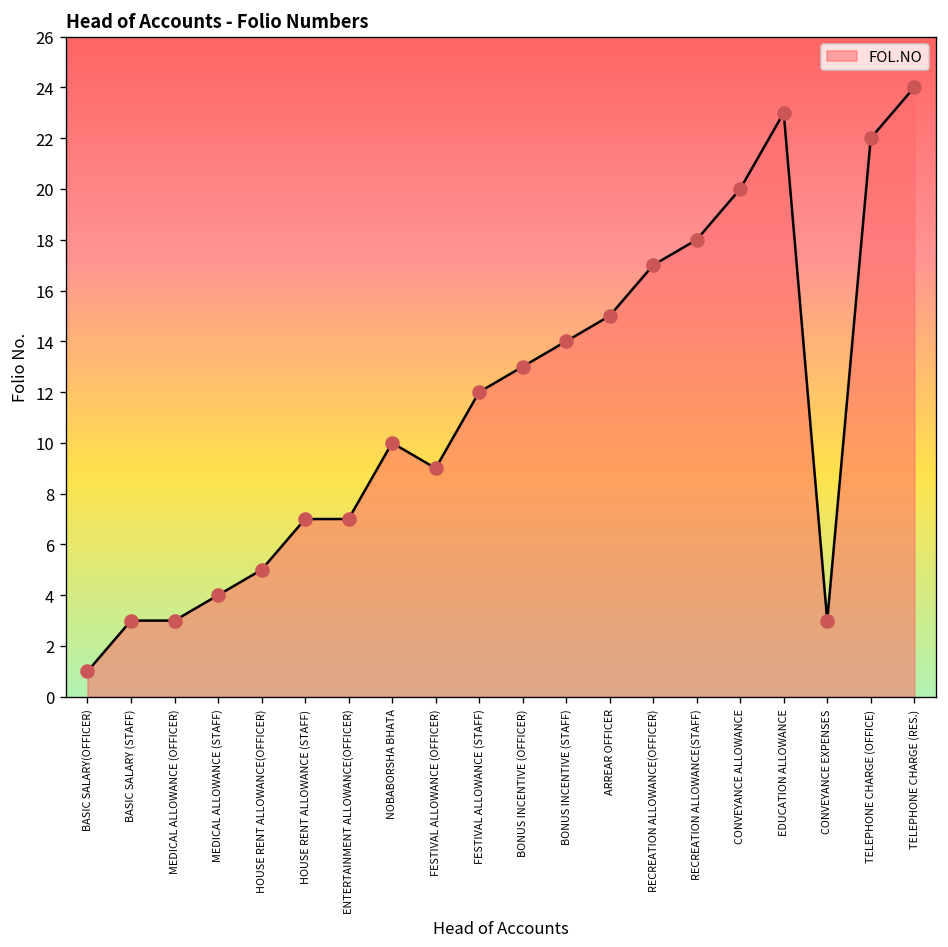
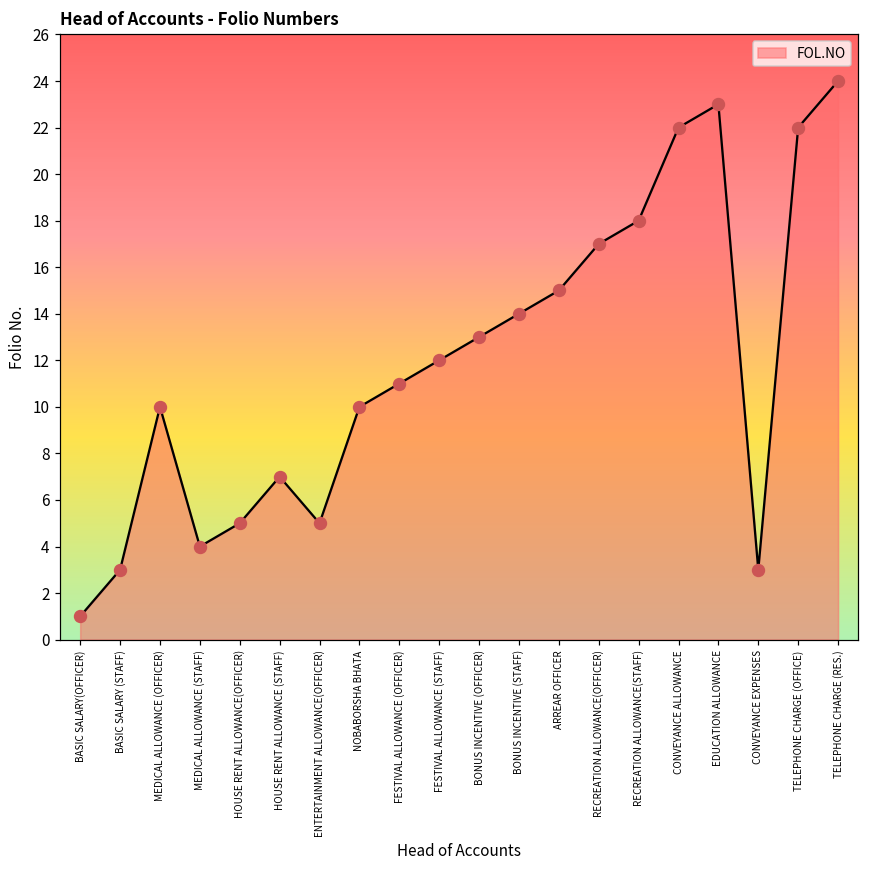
MEDICAL ALLOWANCE (OFFICER): 3 -> 10
ENTERTAINMENT ALLOWANCE(OFFICER): 7 -> 5
FESTIVAL ALLOWANCE (OFFICER): 9 -> 11
CONVEYANCE ALLOWANCE: 20 -> 22
